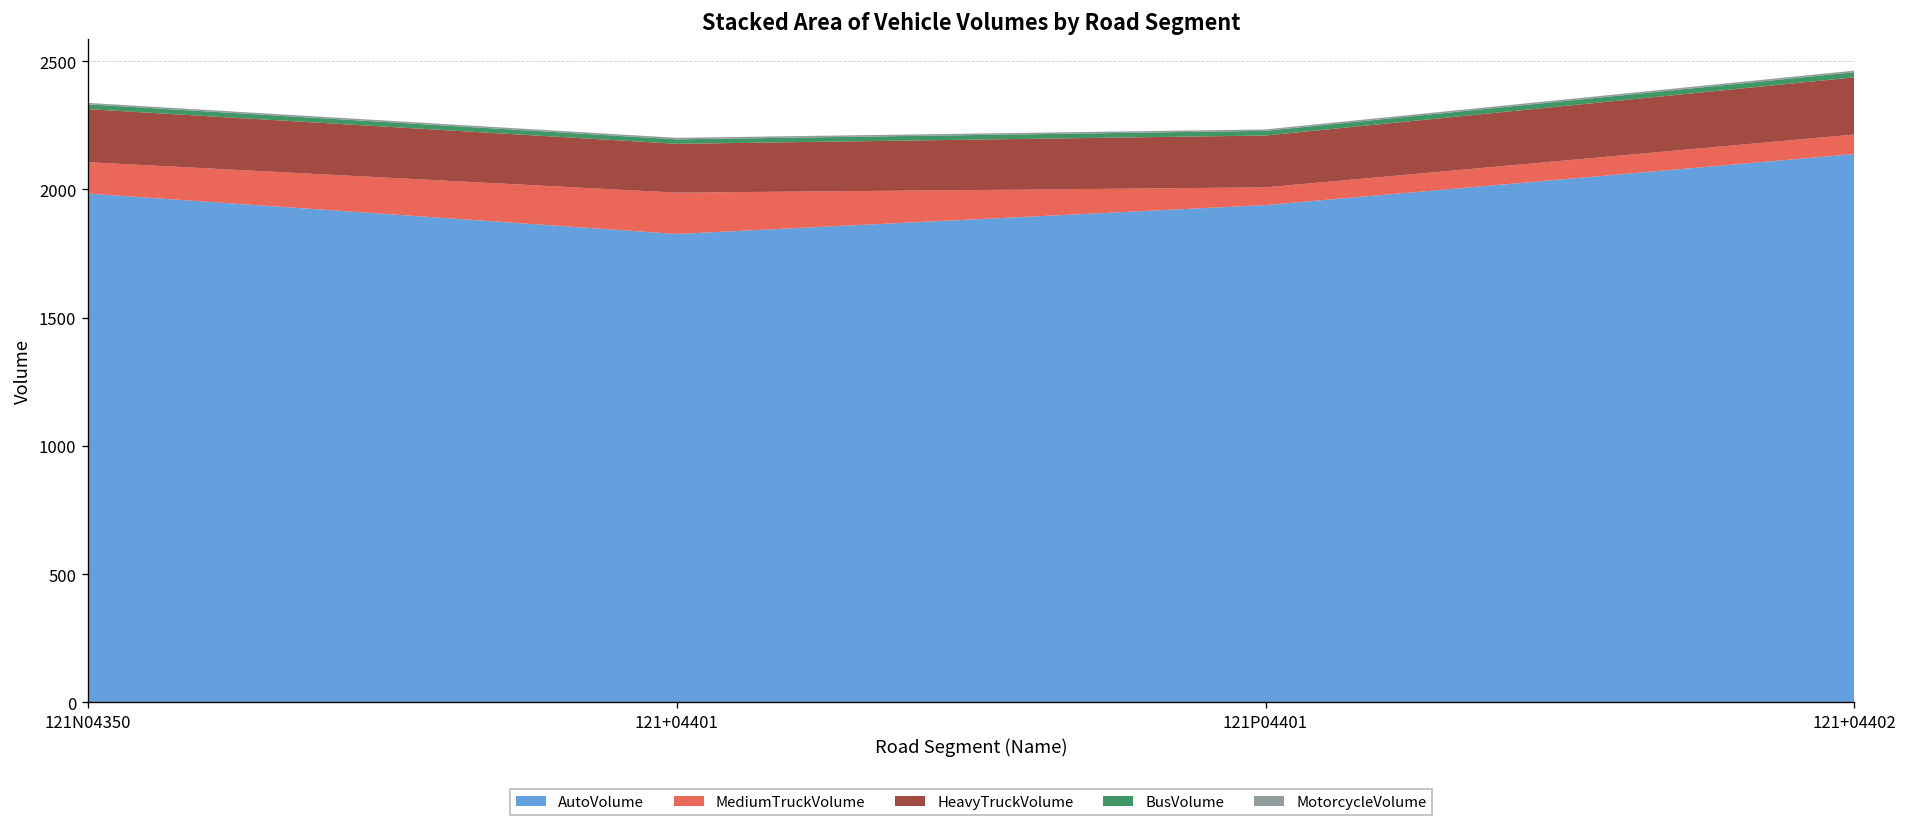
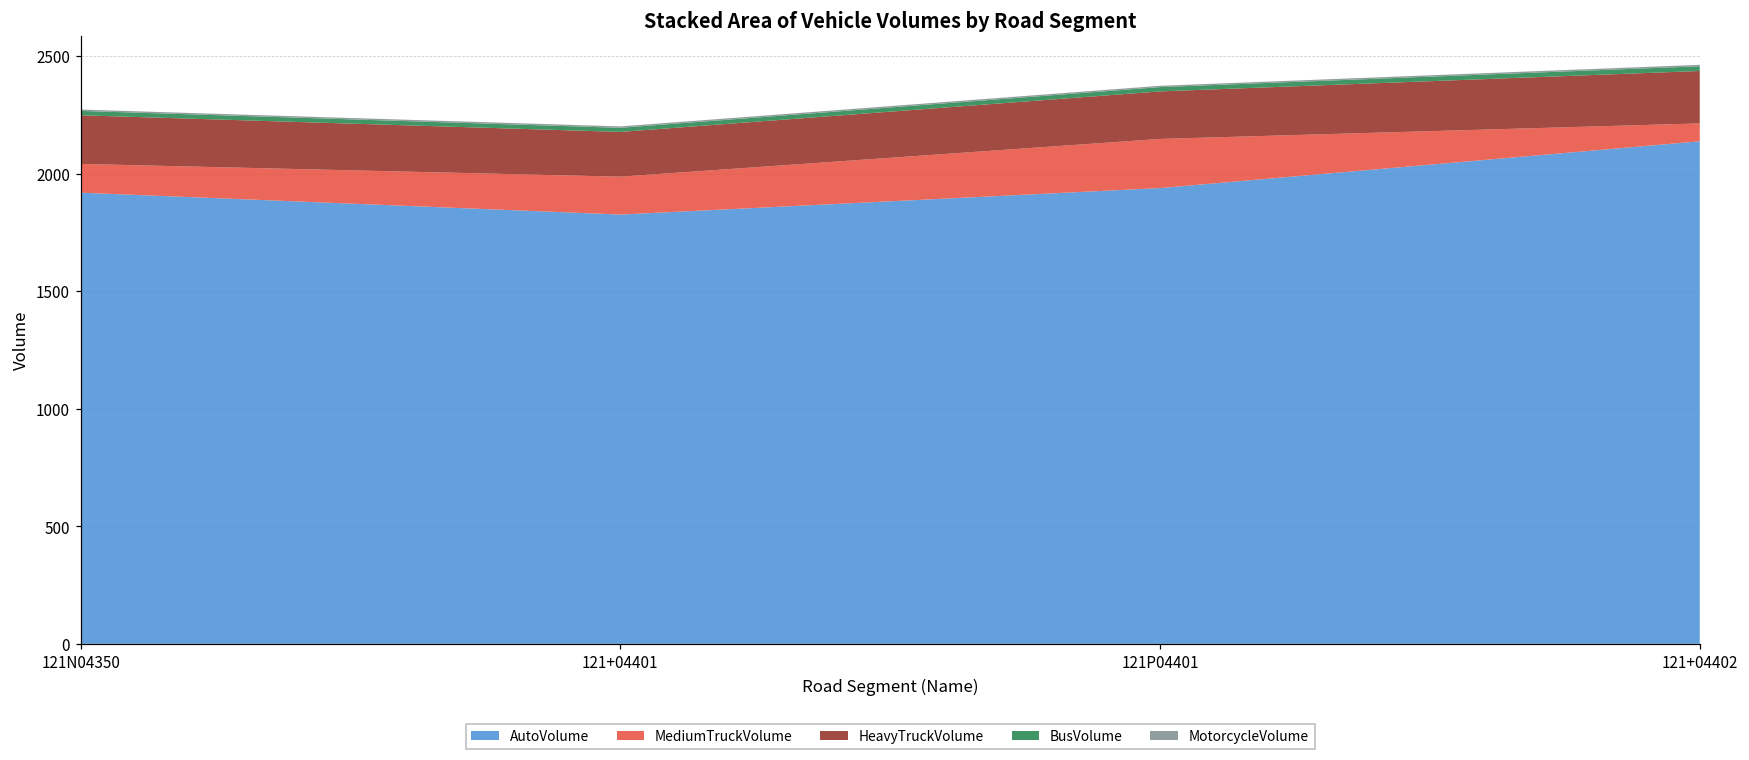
AutoVolume, 121N04350: 1980 -> 1920
MediumTruckVolume, 121P04401: 70 -> 210
